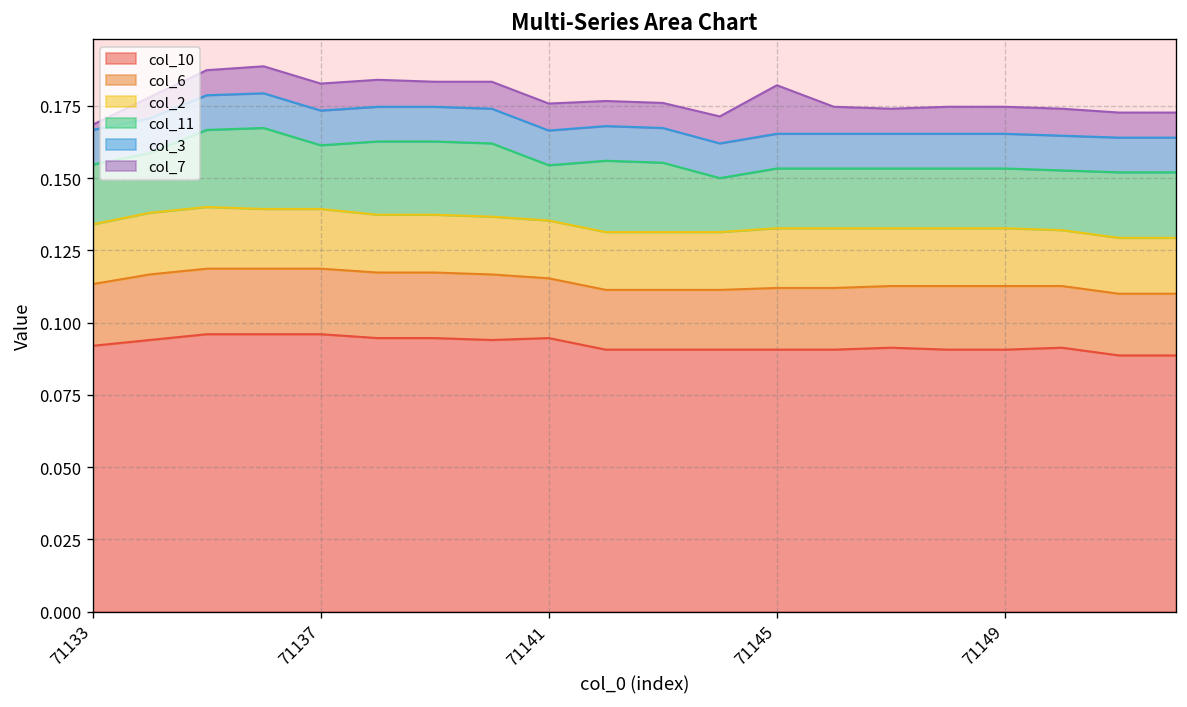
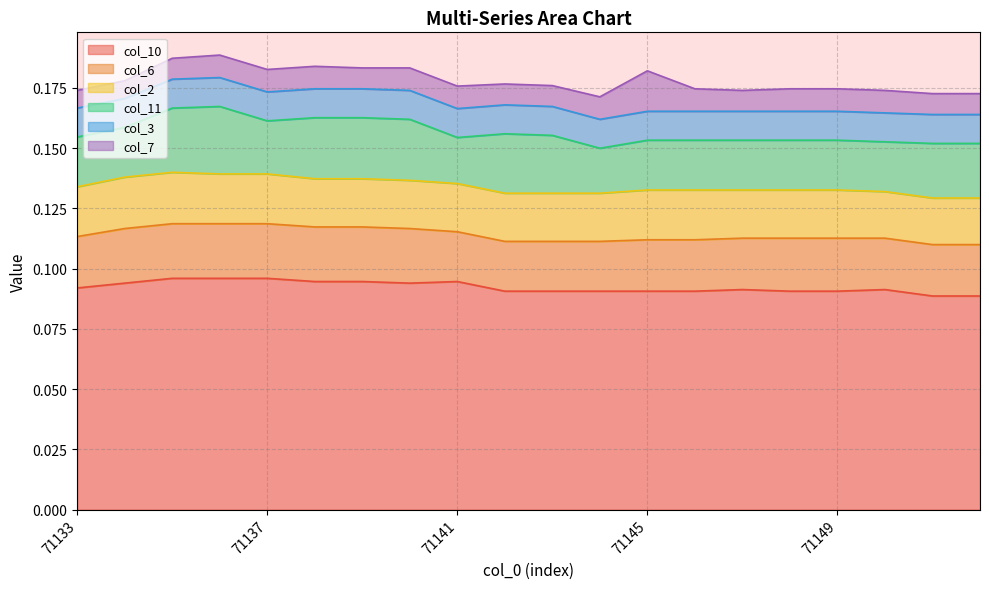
col_7, 71133: 0.002 -> 0.007
